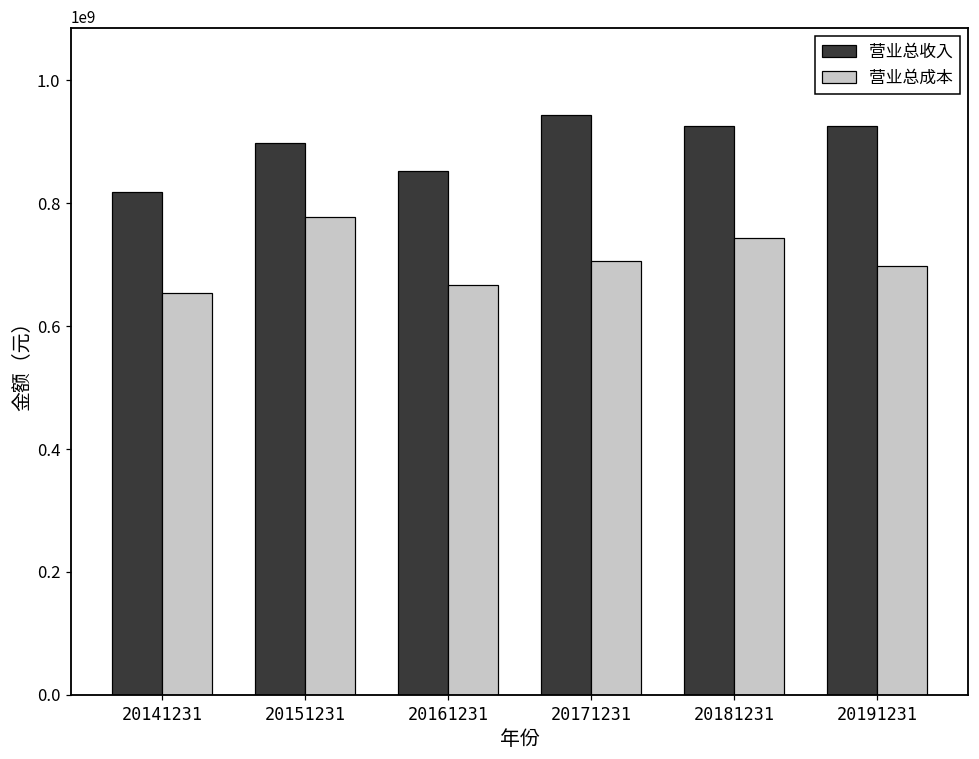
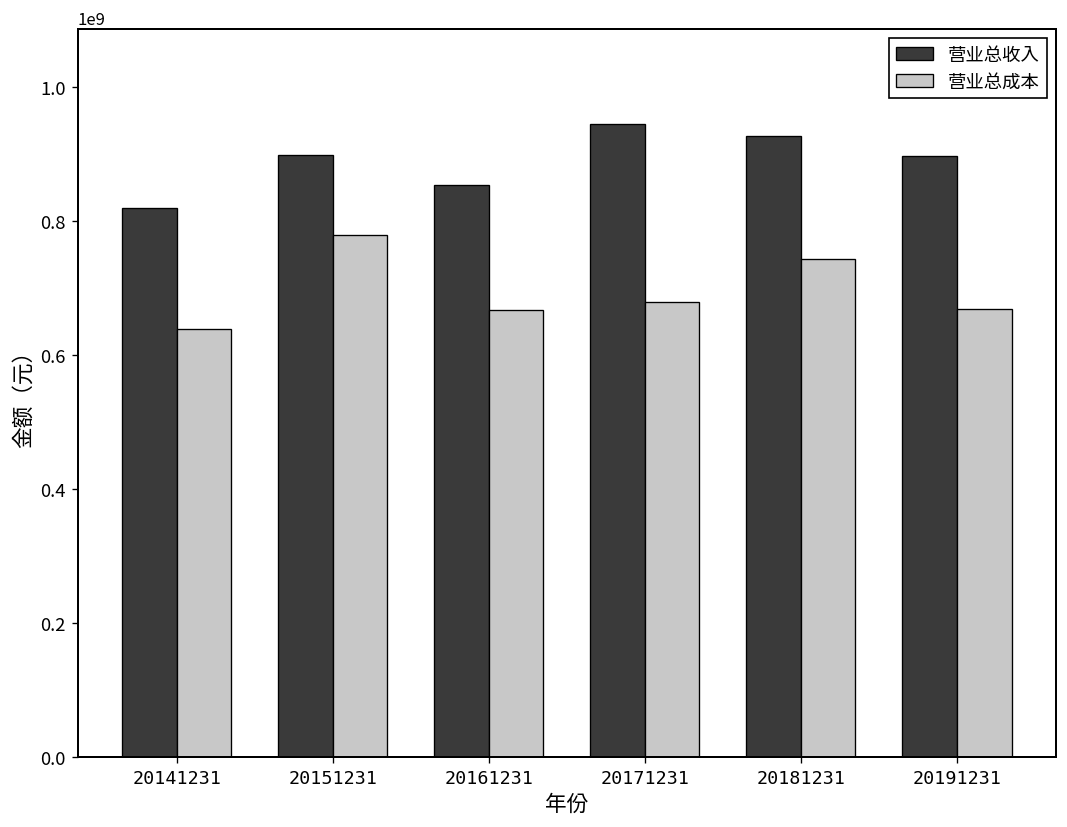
营业总成本, 20141231: 650000000 -> 640000000
营业总成本, 20171231: 710000000 -> 680000000
营业总收入, 20191231: 930000000 -> 900000000
营业总成本, 20191231: 700000000 -> 670000000
